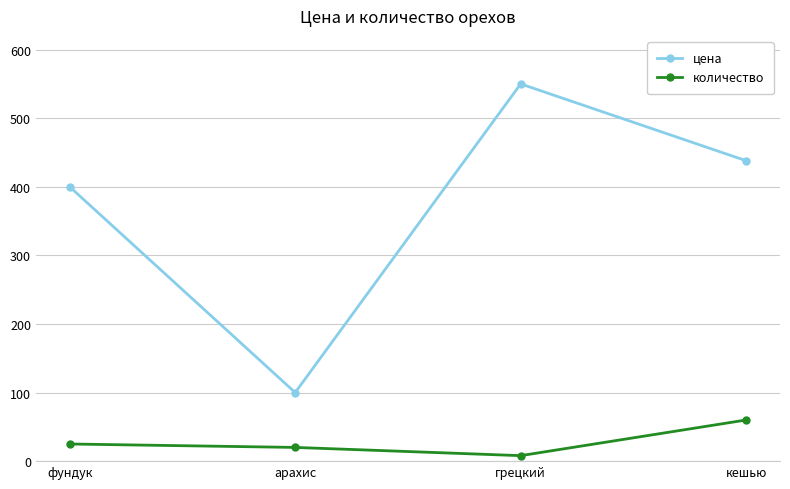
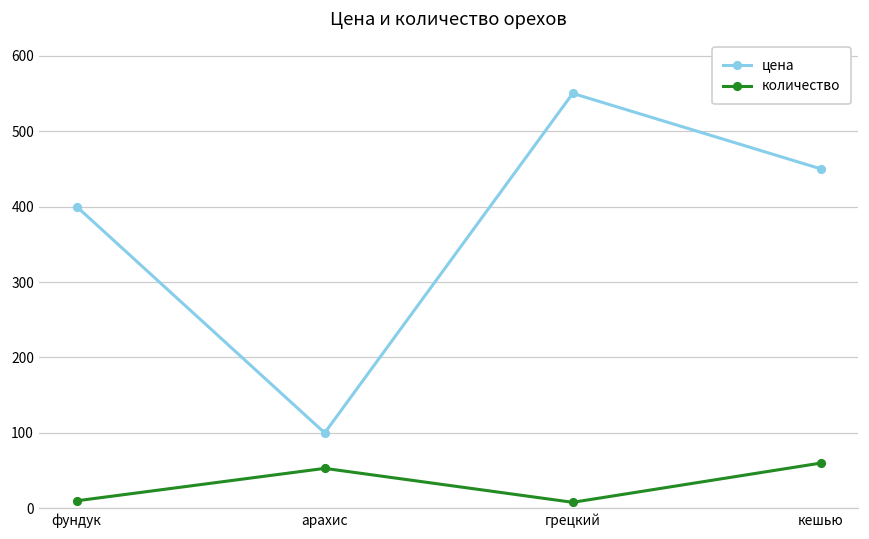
количество, фундук: 30 -> 10
количество, арахис: 20 -> 50
цена, кешью: 440 -> 450
